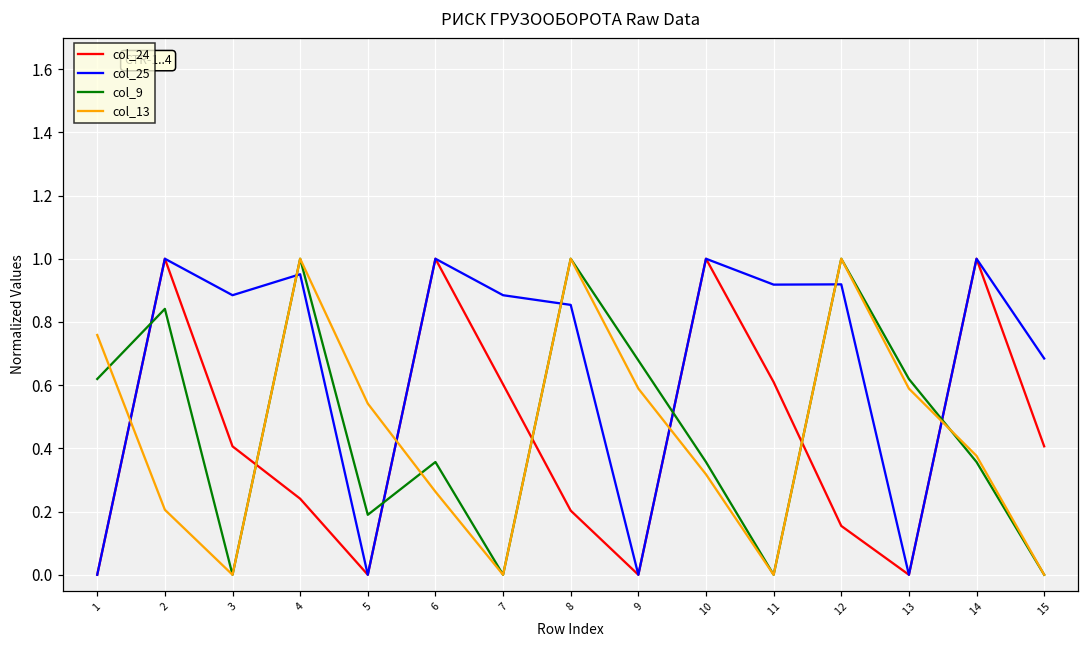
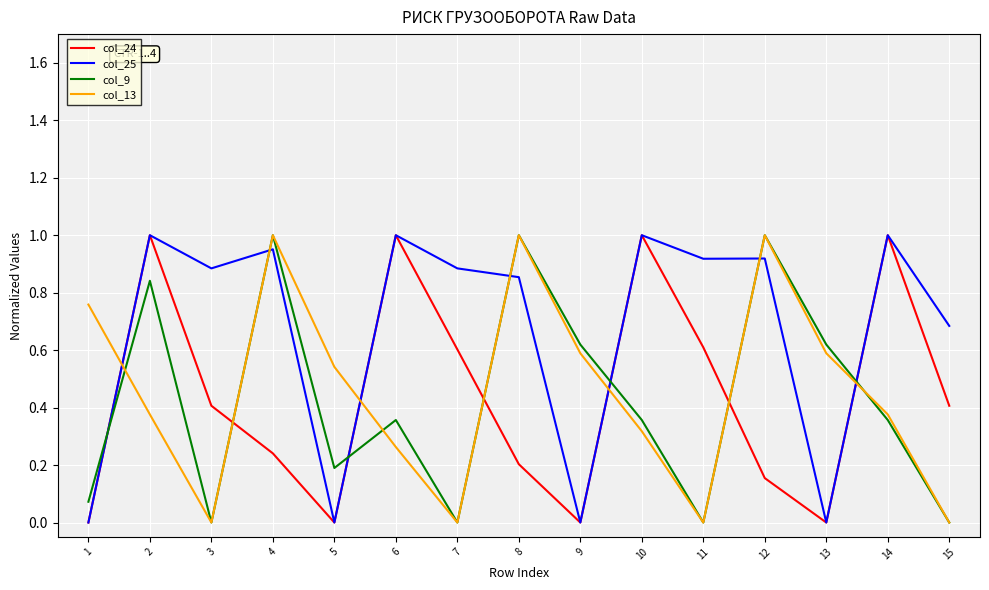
col_9, 1: 0.62 -> 0.07
col_13, 2: 0.21 -> 0.38
col_9, 9: 0.68 -> 0.62
